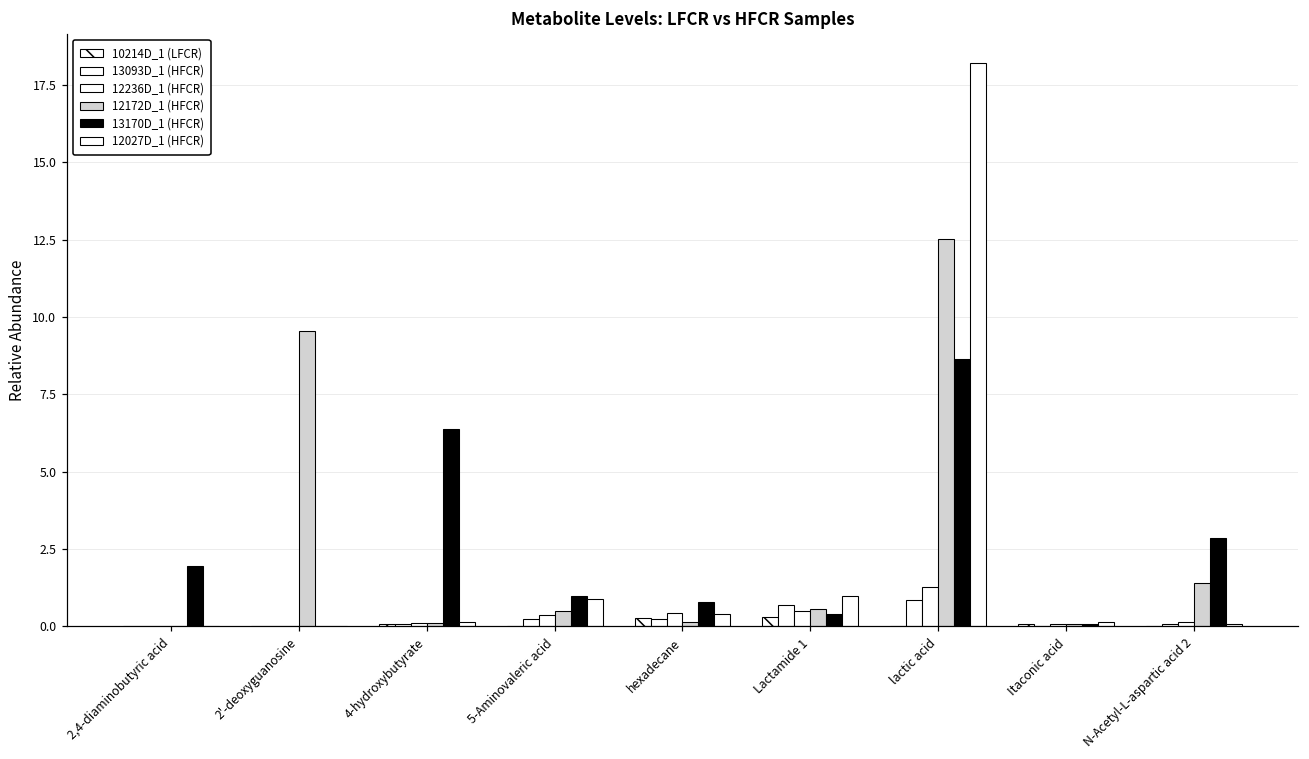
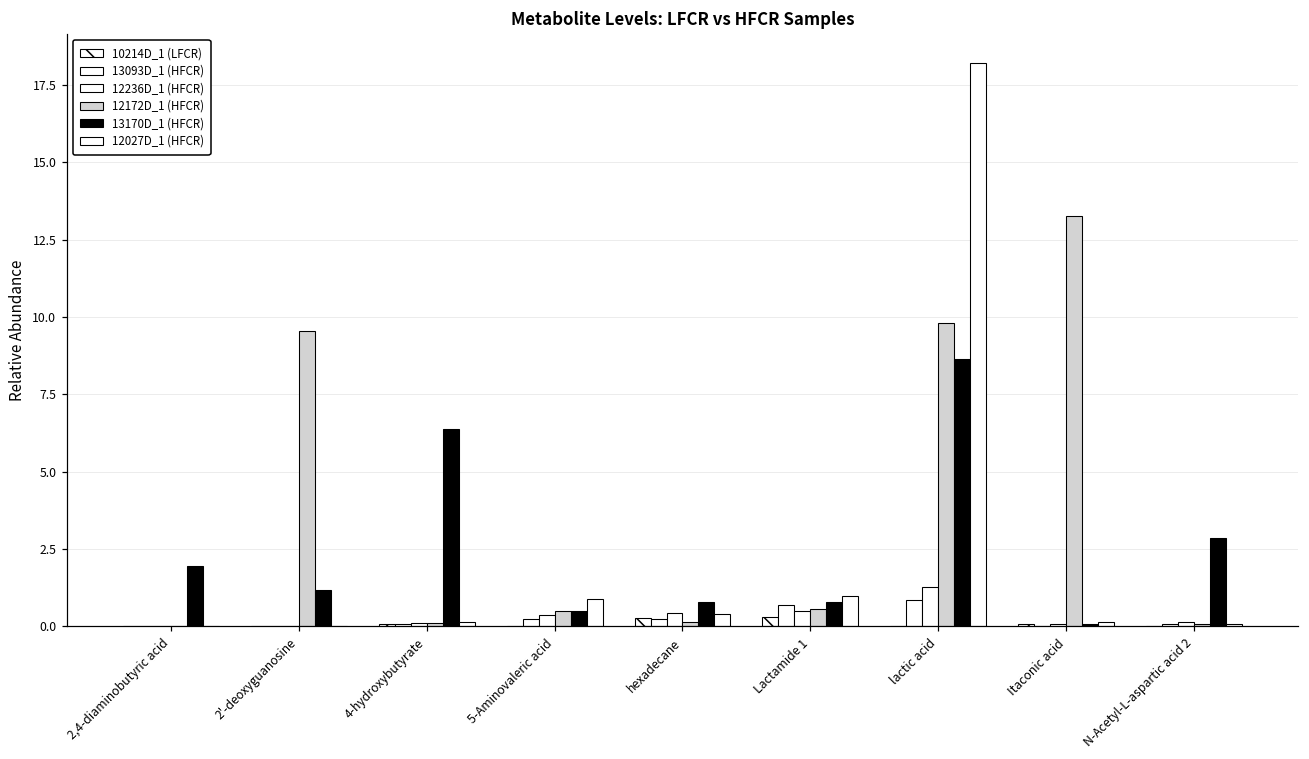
13170D_1 (HFCR), 2'-deoxyguanosine: 0.0 -> 1.2
13170D_1 (HFCR), 5-Aminovaleric acid: 1.0 -> 0.5
13170D_1 (HFCR), Lactamide 1: 0.4 -> 0.8
12172D_1 (HFCR), lactic acid: 12.5 -> 9.8
12172D_1 (HFCR), Itaconic acid: 0.1 -> 13.3
12172D_1 (HFCR), N-Acetyl-L-aspartic acid 2: 1.4 -> 0.1
